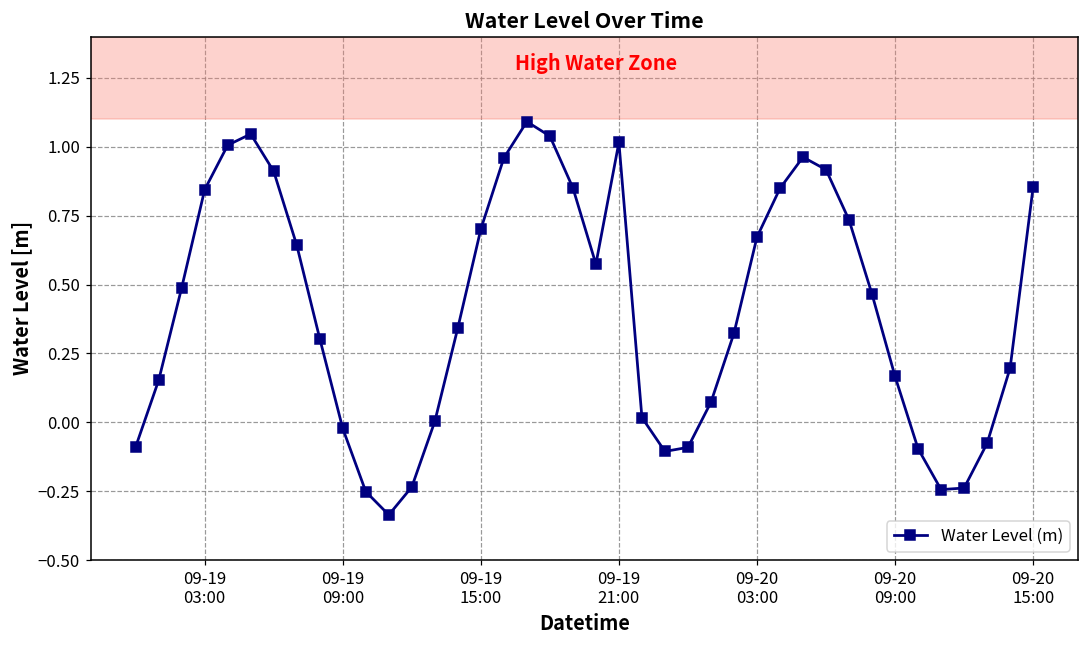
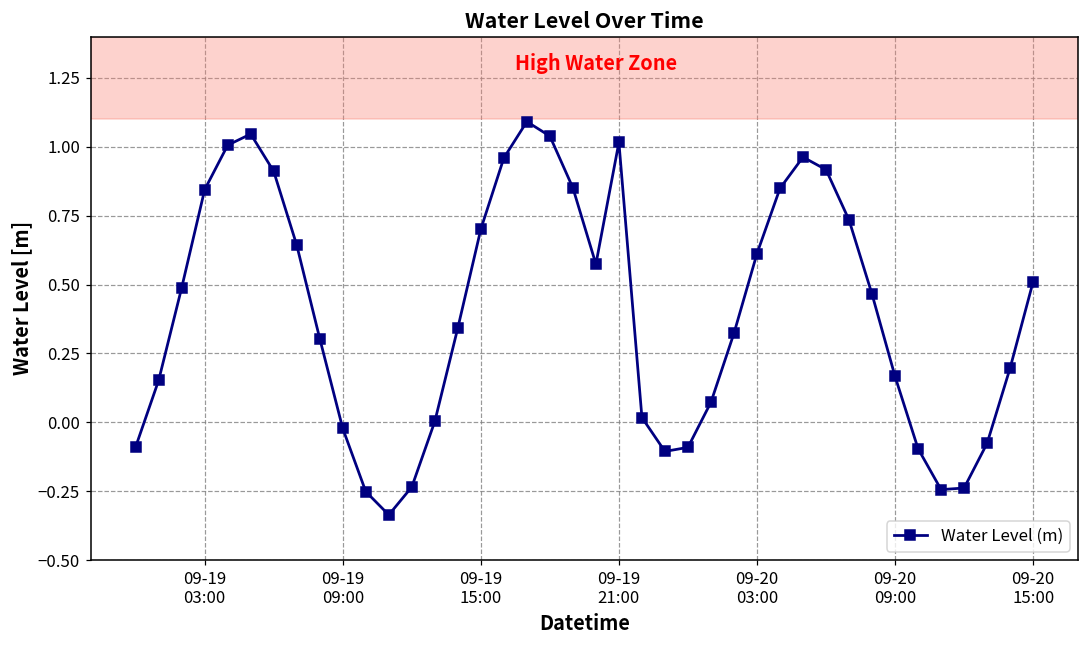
09-20 03:00: 0.67 -> 0.61
09-20 15:00: 0.85 -> 0.51
